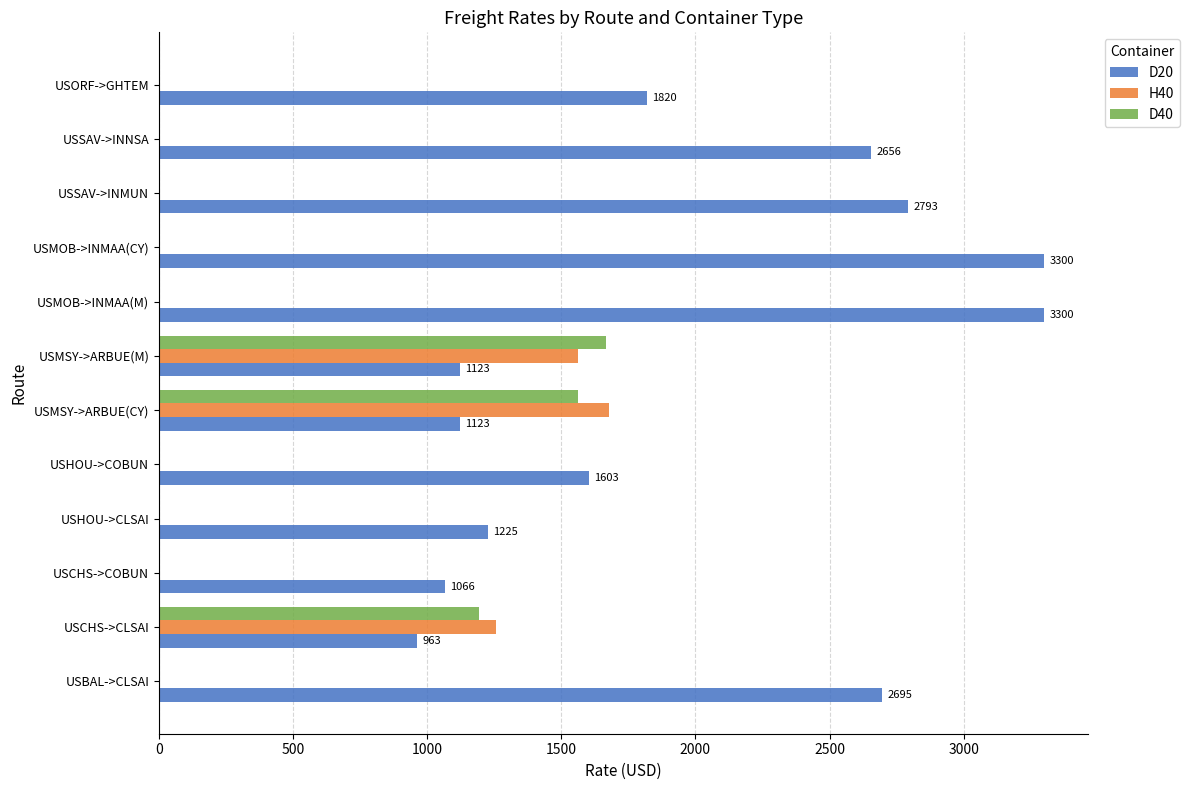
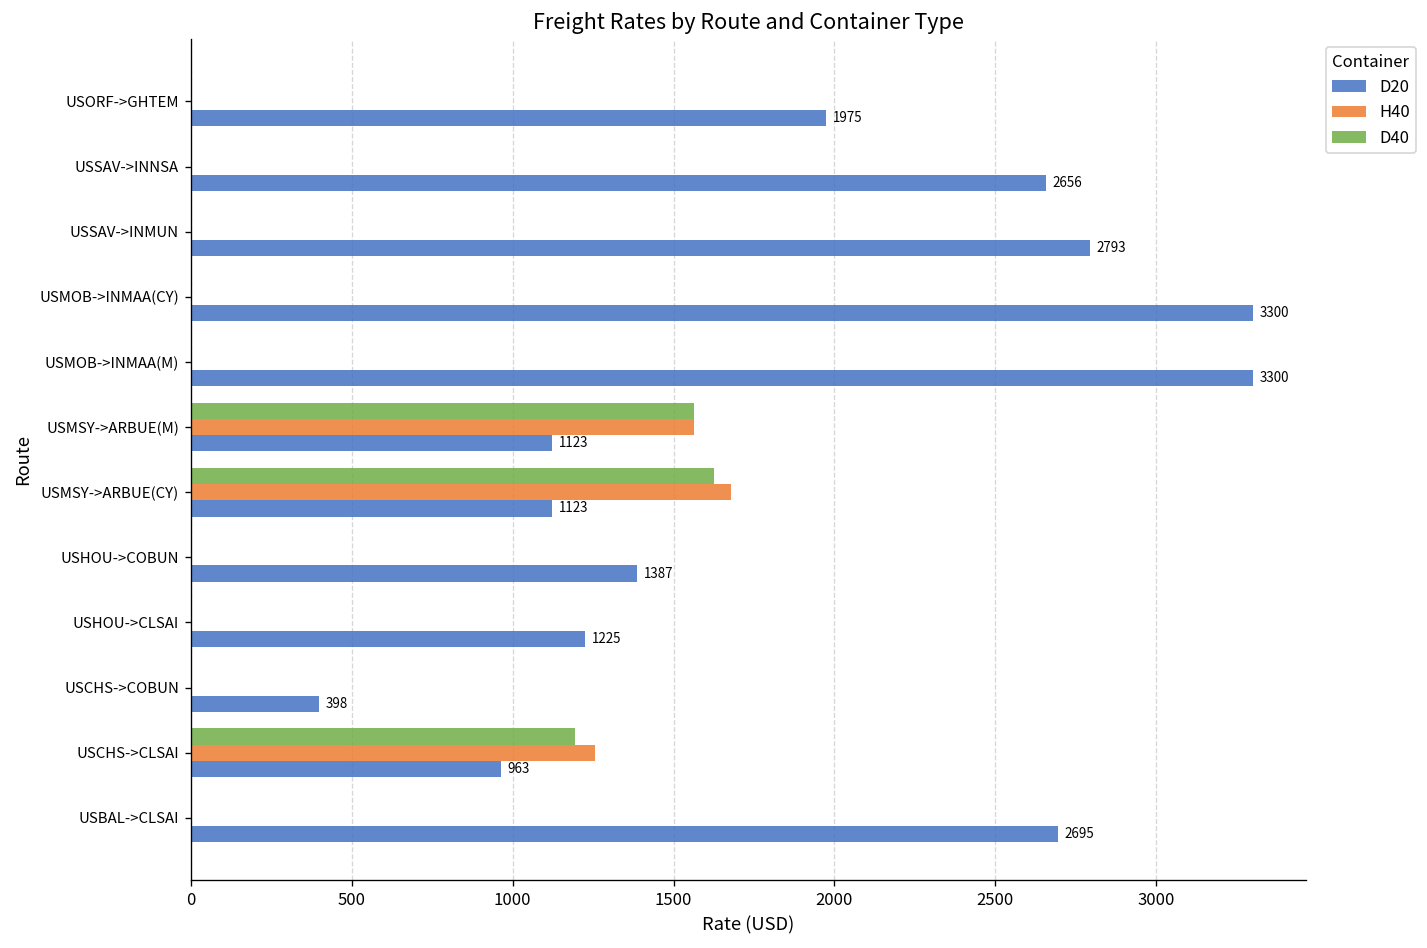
D20, USORF->GHTEM: 1820 -> 1975
D40, USMSY->ARBUE(M): 1670 -> 1560
D40, USMSY->ARBUE(CY): 1560 -> 1630
D20, USHOU->COBUN: 1603 -> 1387
D20, USCHS->COBUN: 1066 -> 398
